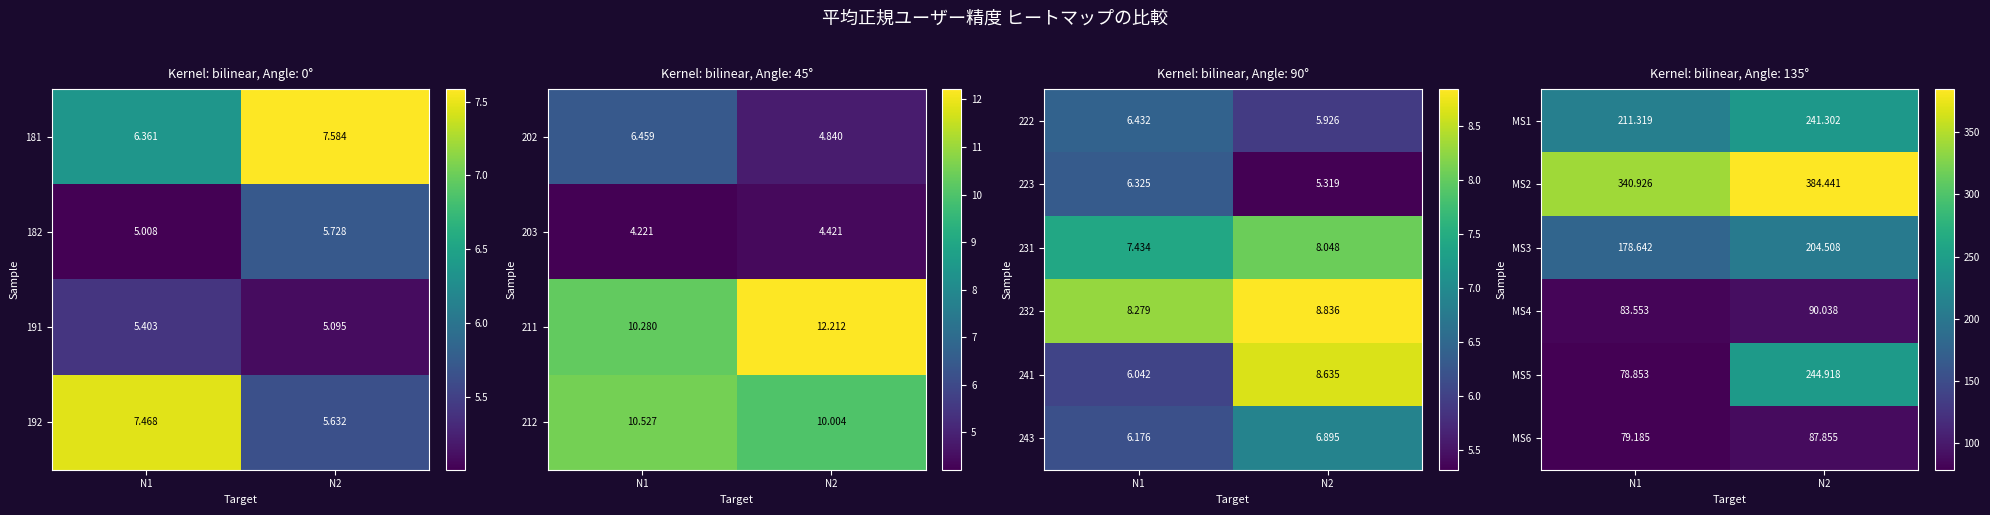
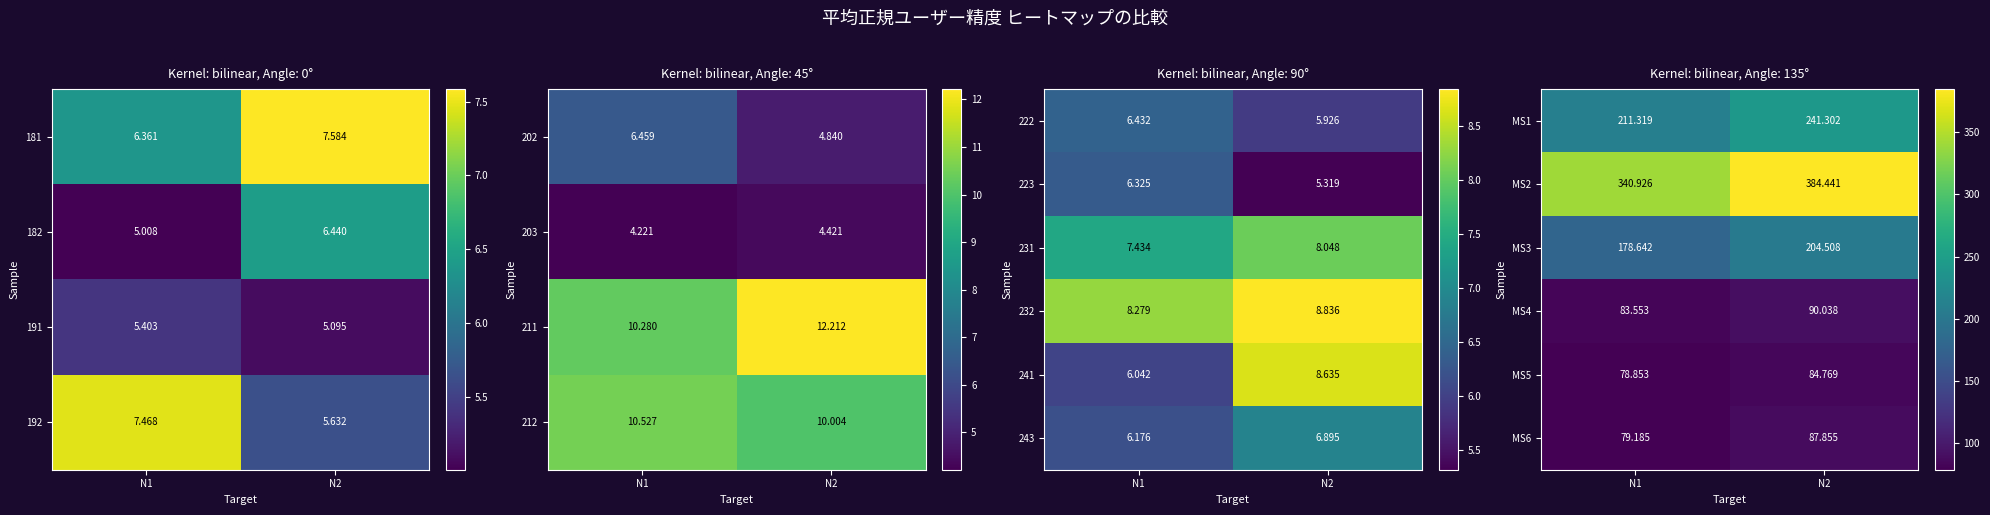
Kernel: bilinear, Angle: 0°, 182, N2: 5.728 -> 6.440
Kernel: bilinear, Angle: 135°, MS5, N2: 244.918 -> 84.769
